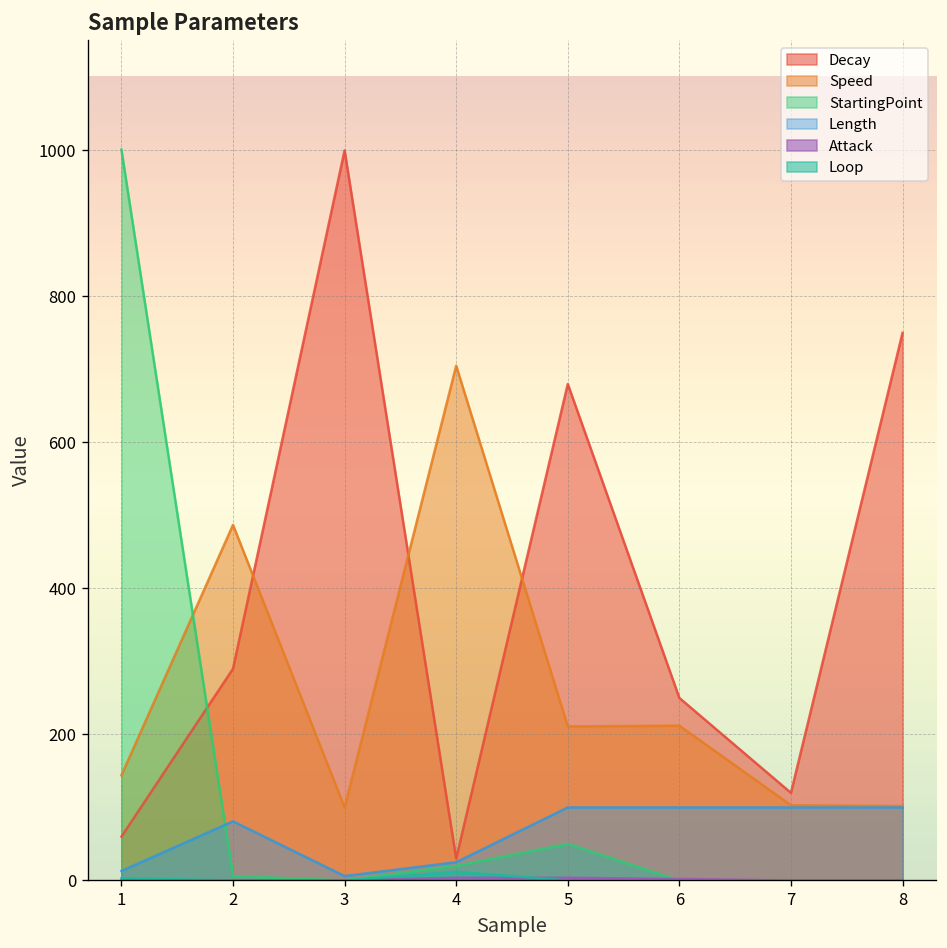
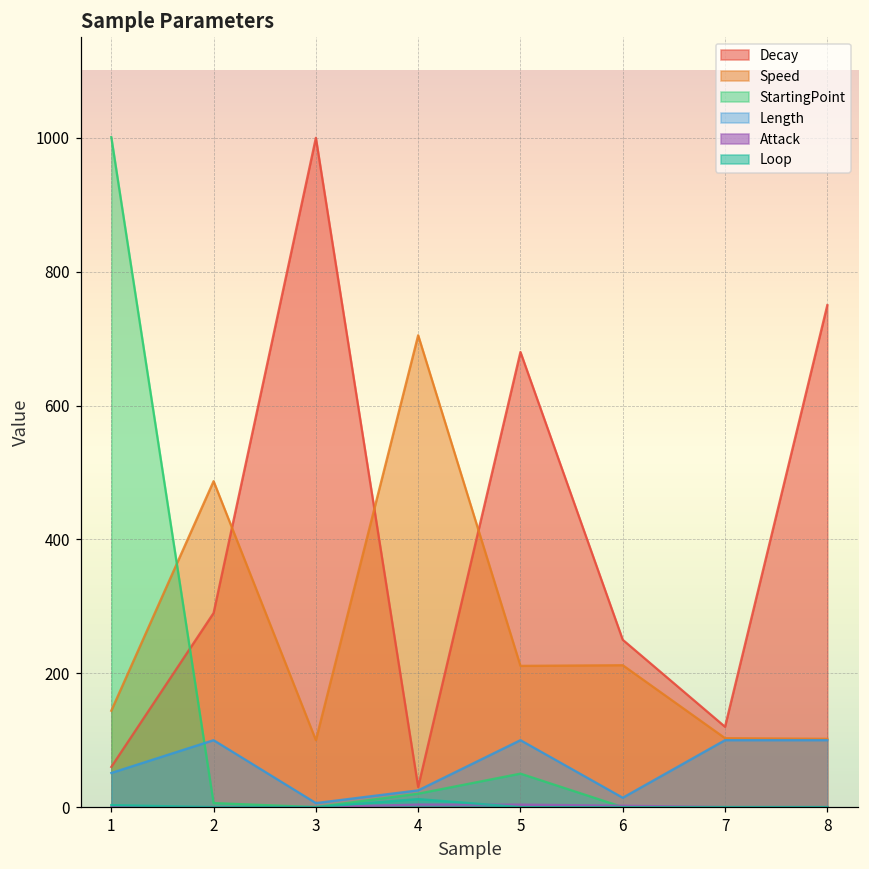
Length, 1: 10 -> 50
Length, 2: 80 -> 100
Length, 6: 100 -> 10
